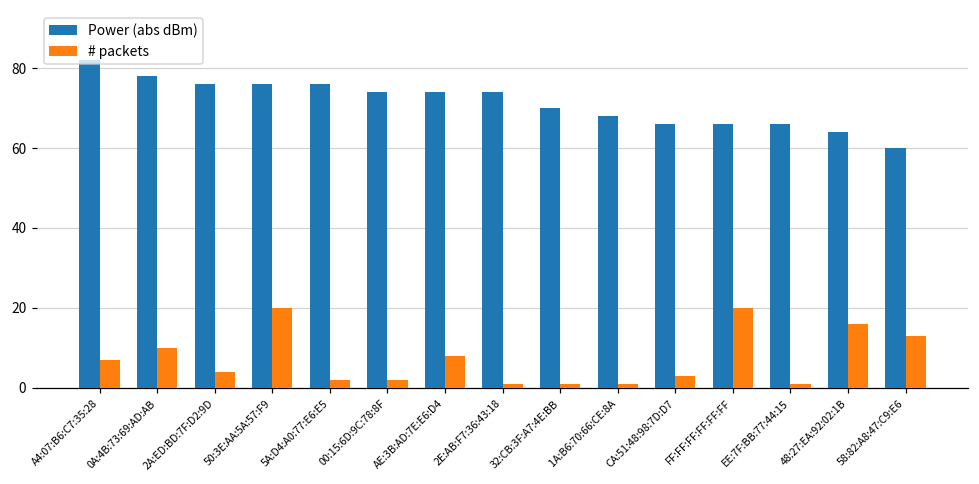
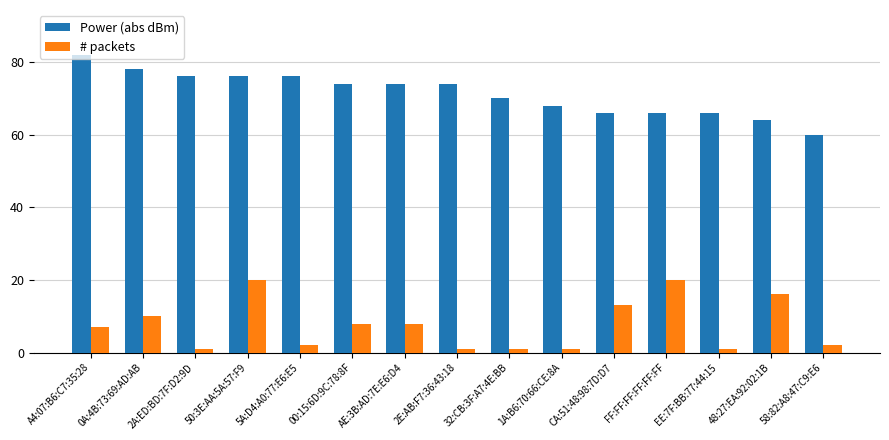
# packets, 2A:ED:BD:7F:D2:9D: 4 -> 1
# packets, 00:15:6D:9C:78:8F: 2 -> 8
# packets, CA:51:48:98:7D:D7: 3 -> 13
# packets, 58:82:A8:47:C9:E6: 13 -> 2
